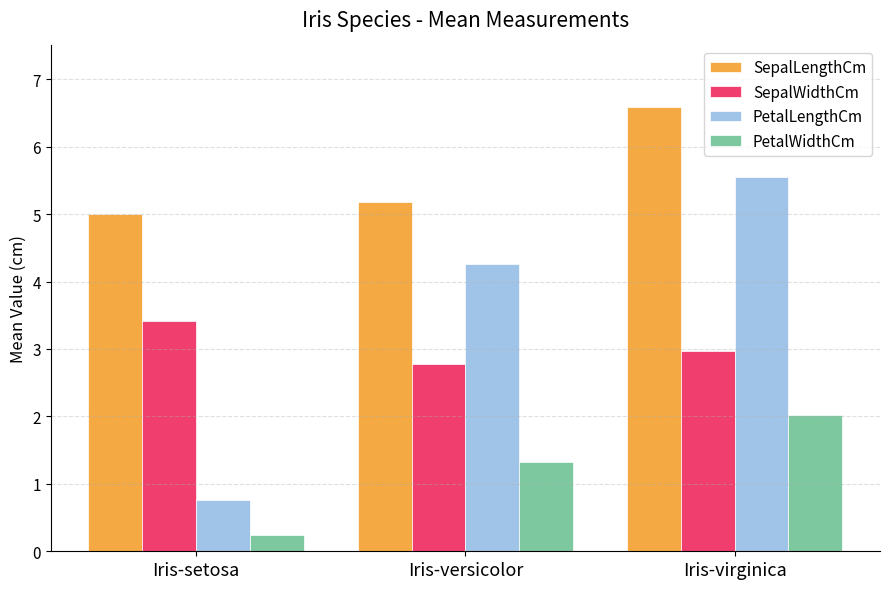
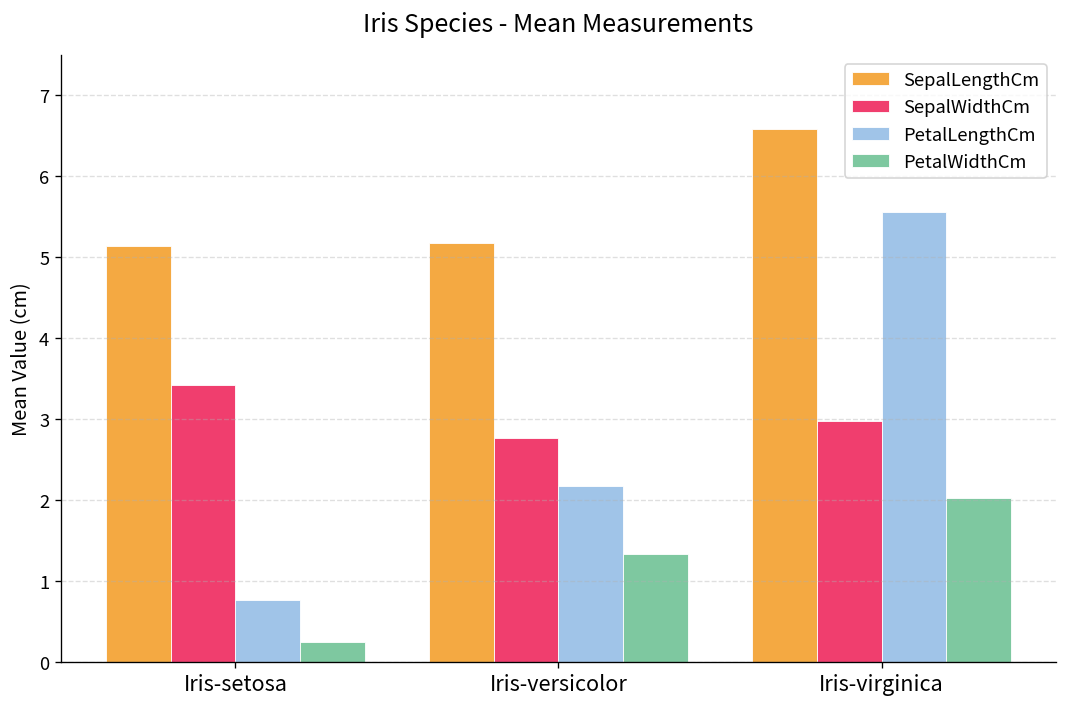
SepalLengthCm, Iris-setosa: 5.0 -> 5.1
PetalLengthCm, Iris-versicolor: 4.3 -> 2.2
